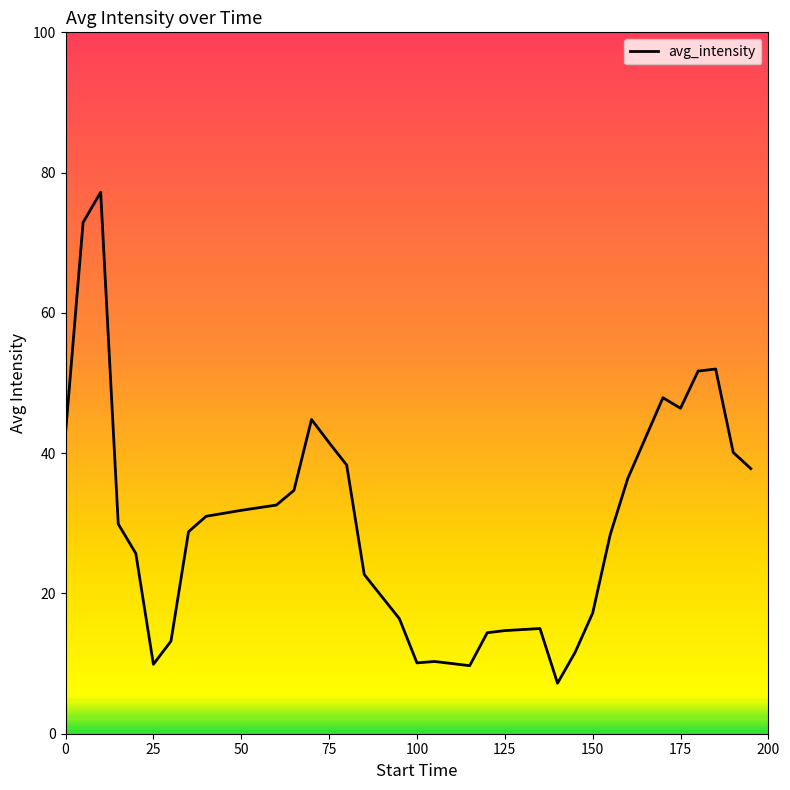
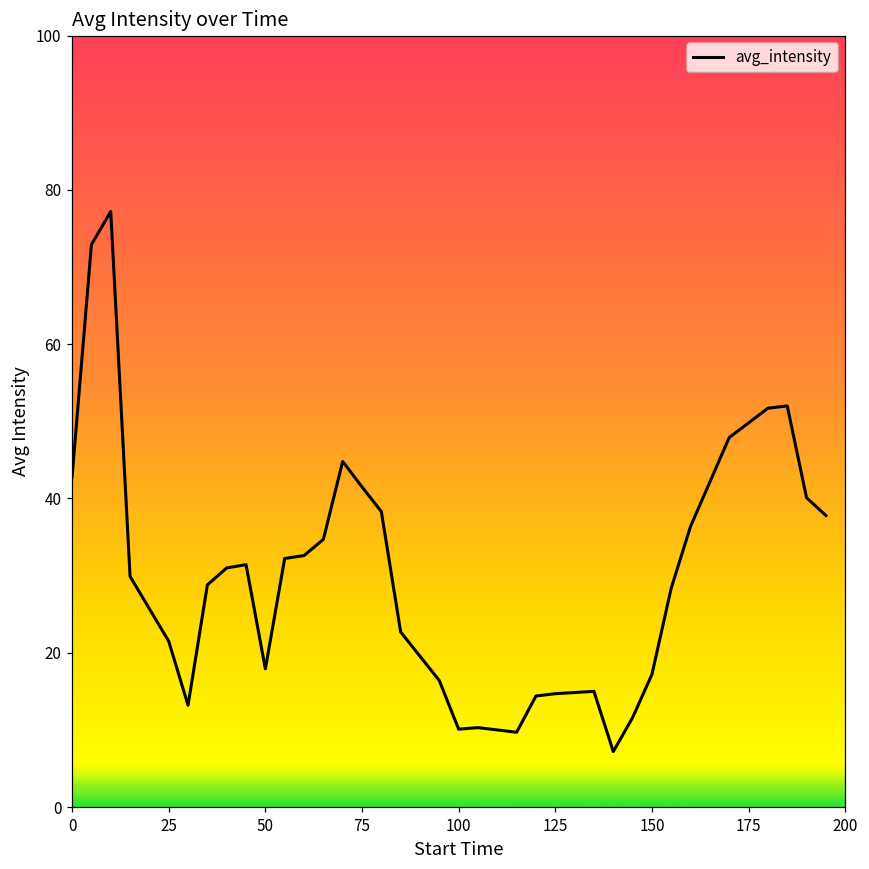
25: 10 -> 22
50: 32 -> 18
175: 46 -> 50
